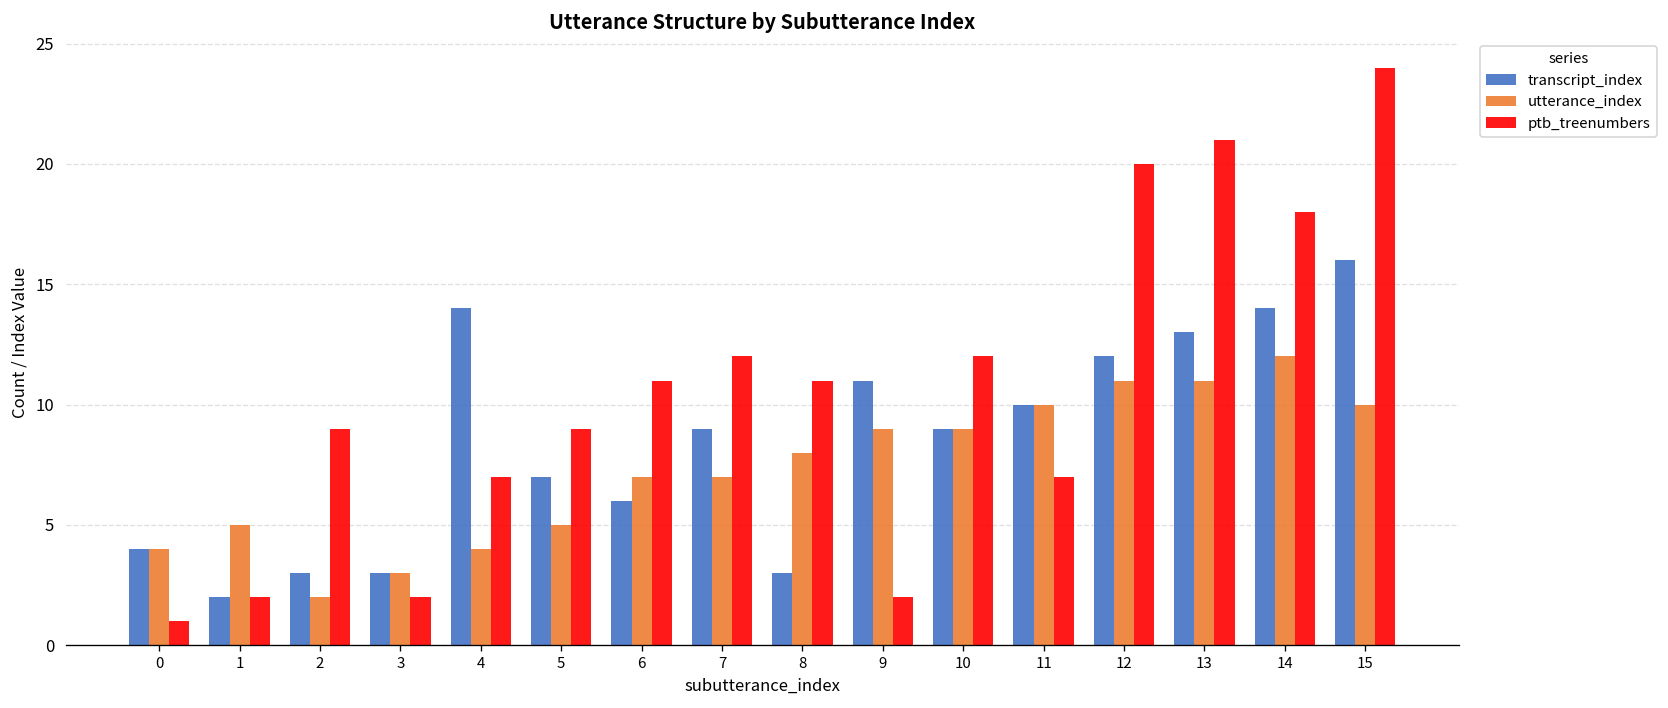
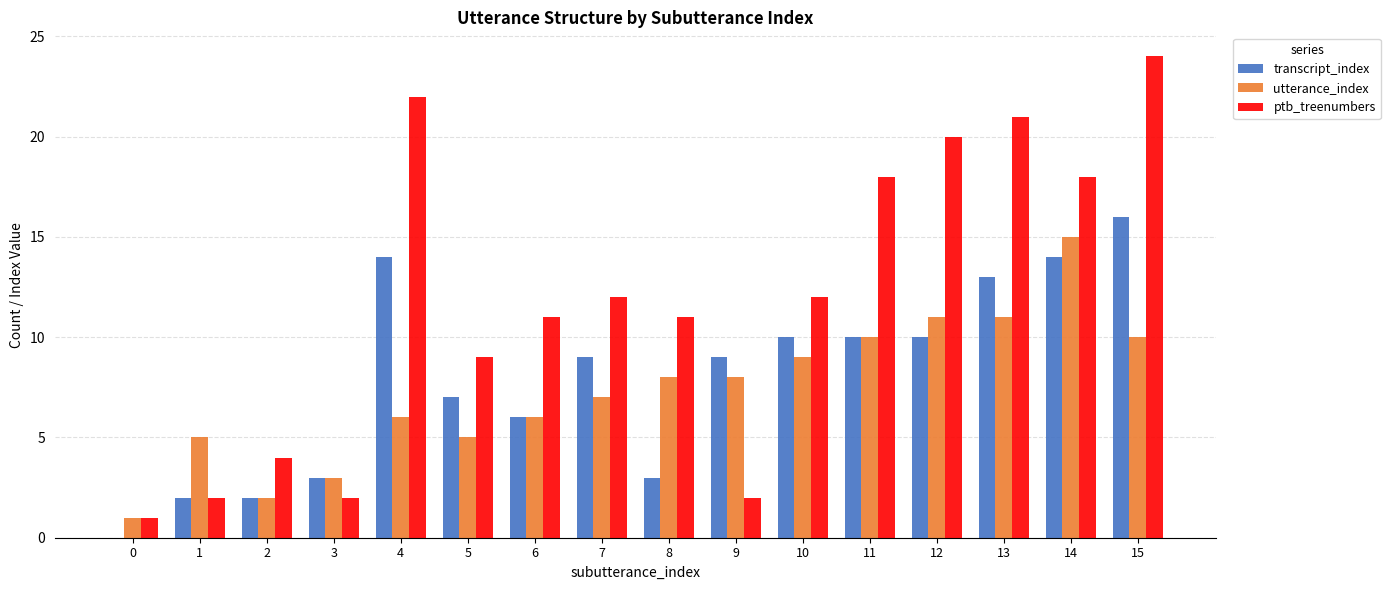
transcript_index, 0: 4 -> 0
utterance_index, 0: 4 -> 1
transcript_index, 2: 3 -> 2
ptb_treenumbers, 2: 9 -> 4
utterance_index, 4: 4 -> 6
ptb_treenumbers, 4: 7 -> 22
utterance_index, 6: 7 -> 6
transcript_index, 9: 11 -> 9
utterance_index, 9: 9 -> 8
transcript_index, 10: 9 -> 10
ptb_treenumbers, 11: 7 -> 18
transcript_index, 12: 12 -> 10
utterance_index, 14: 12 -> 15
